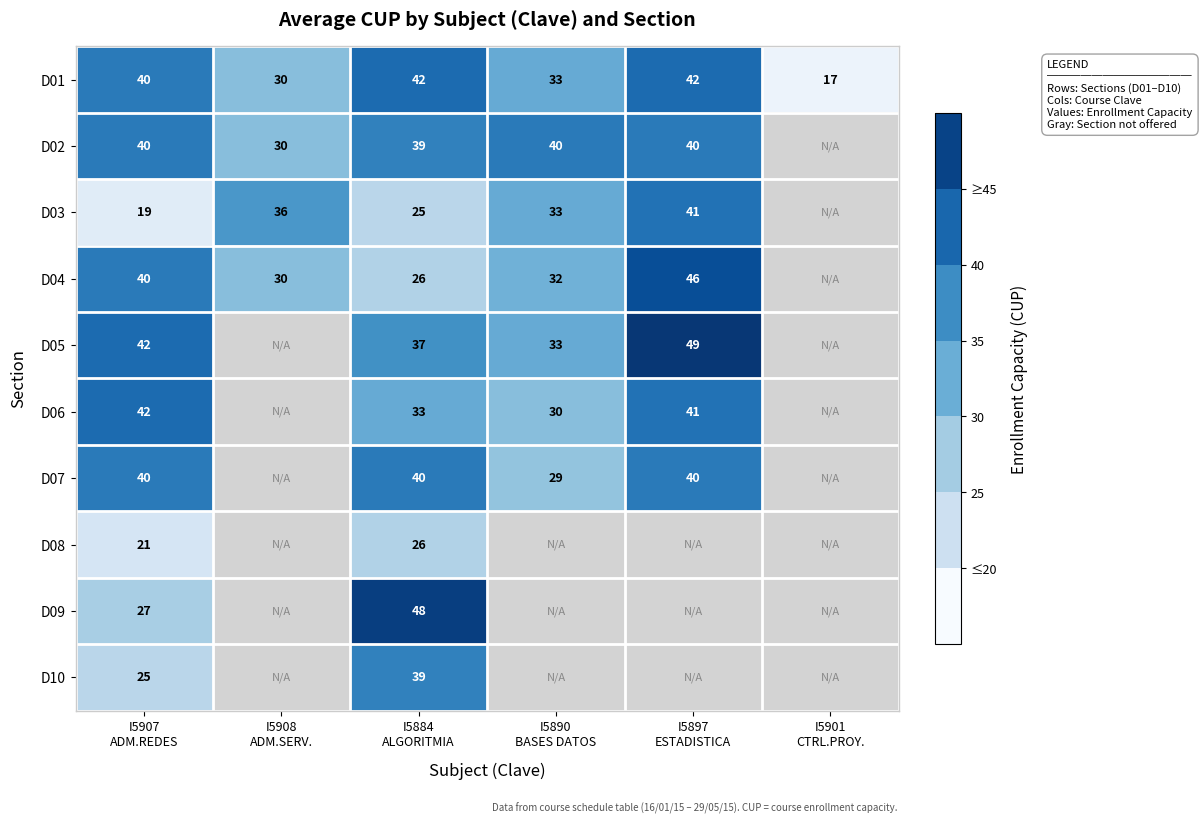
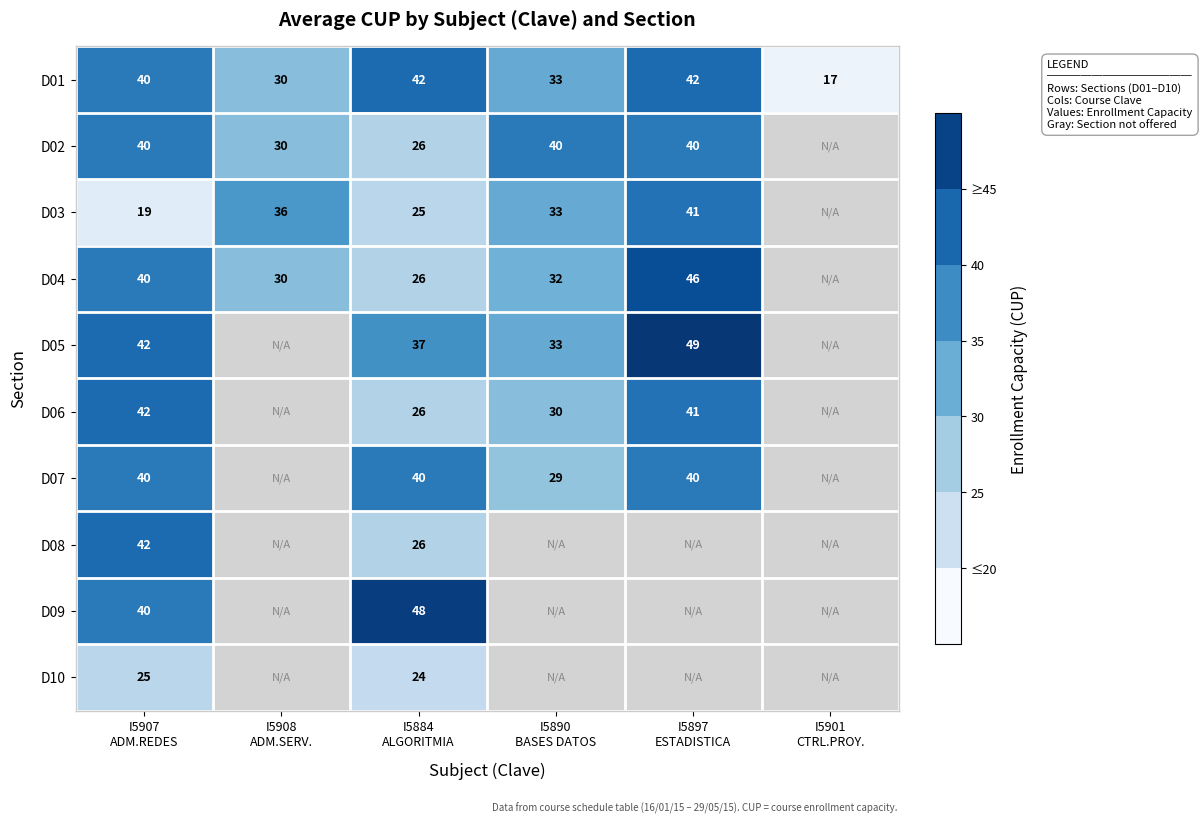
D02, I5884 ALGORITMIA: 39 -> 26
D06, I5884 ALGORITMIA: 33 -> 26
D08, I5907 ADM.REDES: 21 -> 42
D09, I5907 ADM.REDES: 27 -> 40
D10, I5884 ALGORITMIA: 39 -> 24
